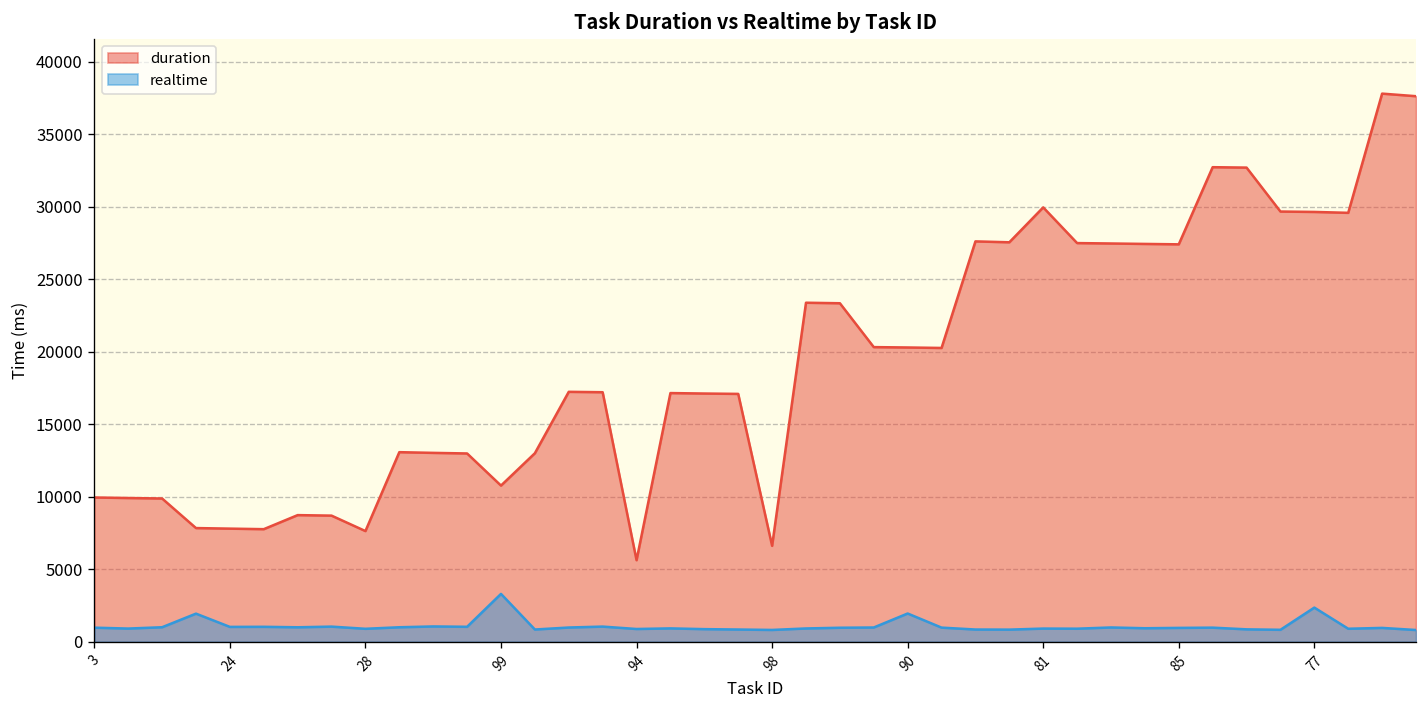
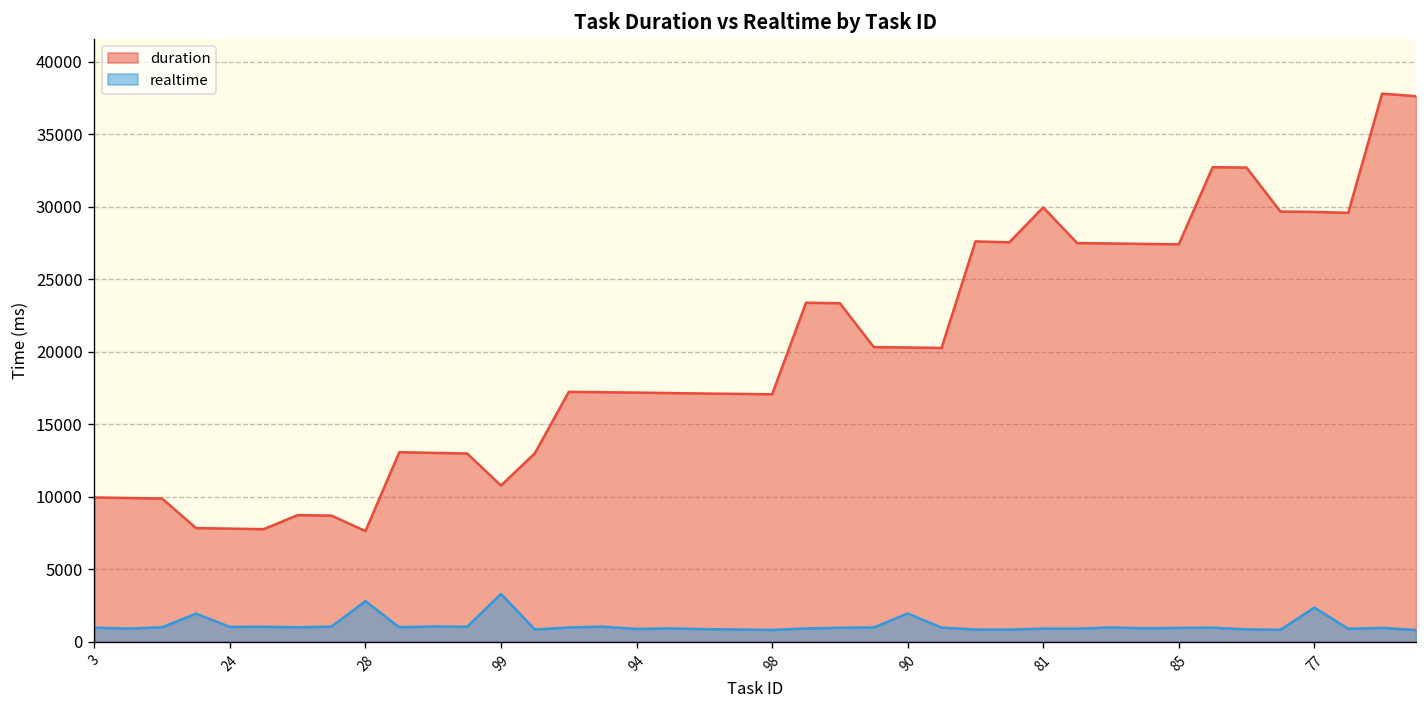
realtime, 28: 900 -> 2800
duration, 94: 5600 -> 17200
duration, 98: 6600 -> 17100
